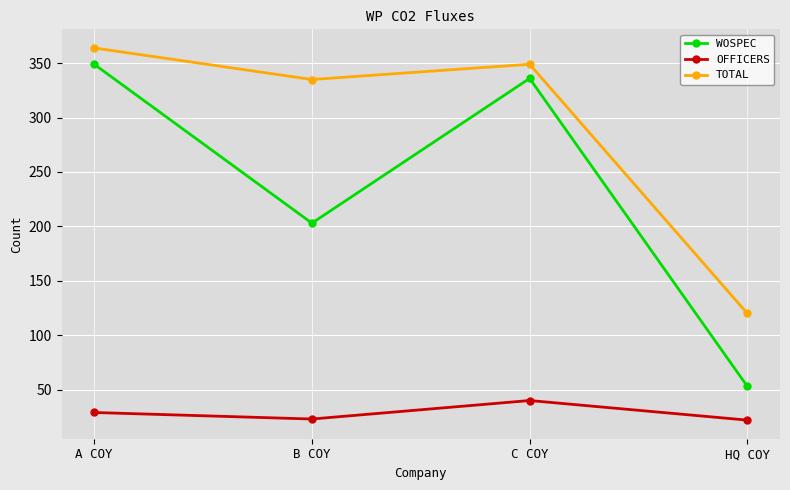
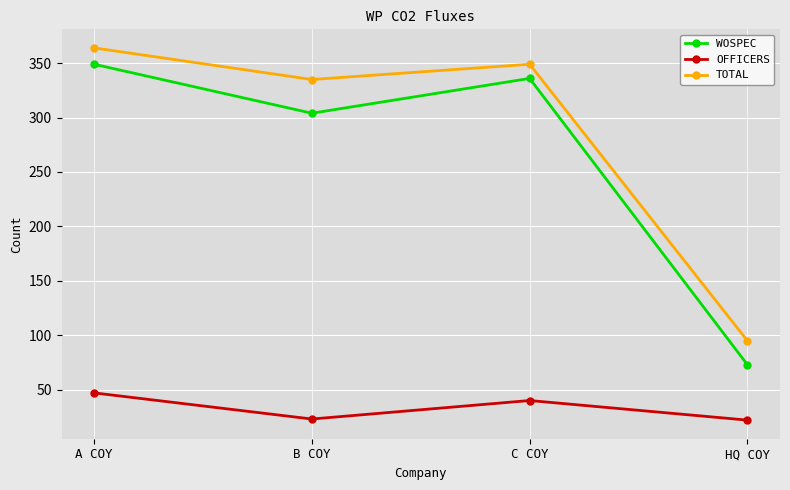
OFFICERS, A COY: 29 -> 47
WOSPEC, B COY: 203 -> 304
WOSPEC, HQ COY: 53 -> 73
TOTAL, HQ COY: 120 -> 95
